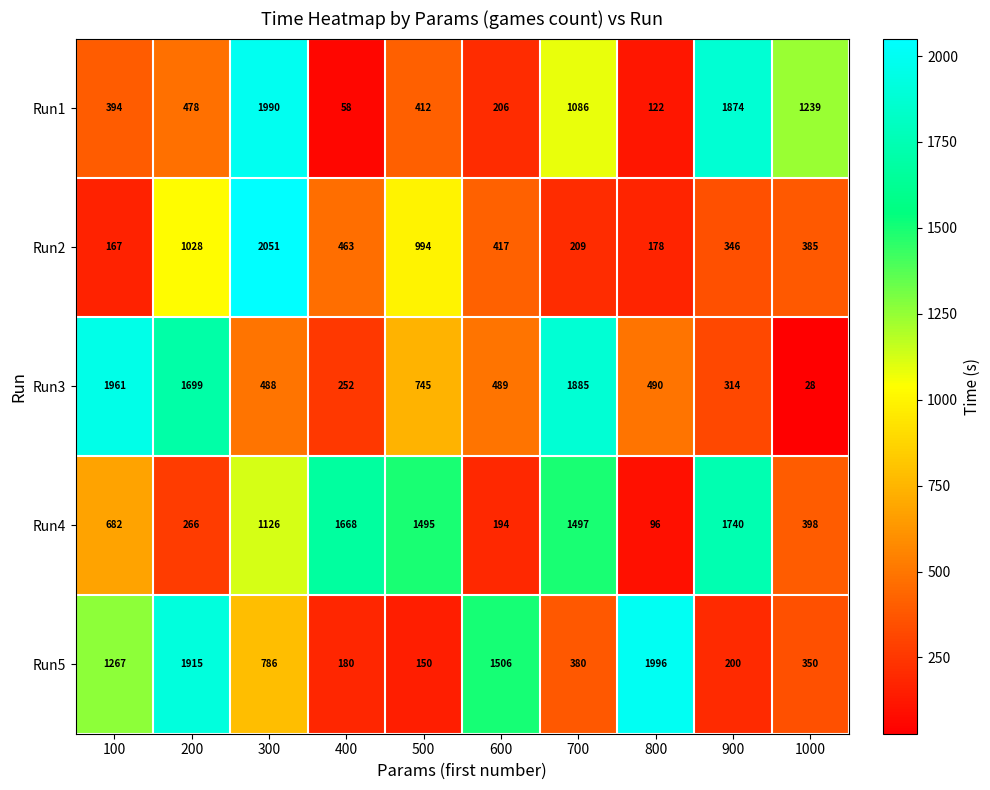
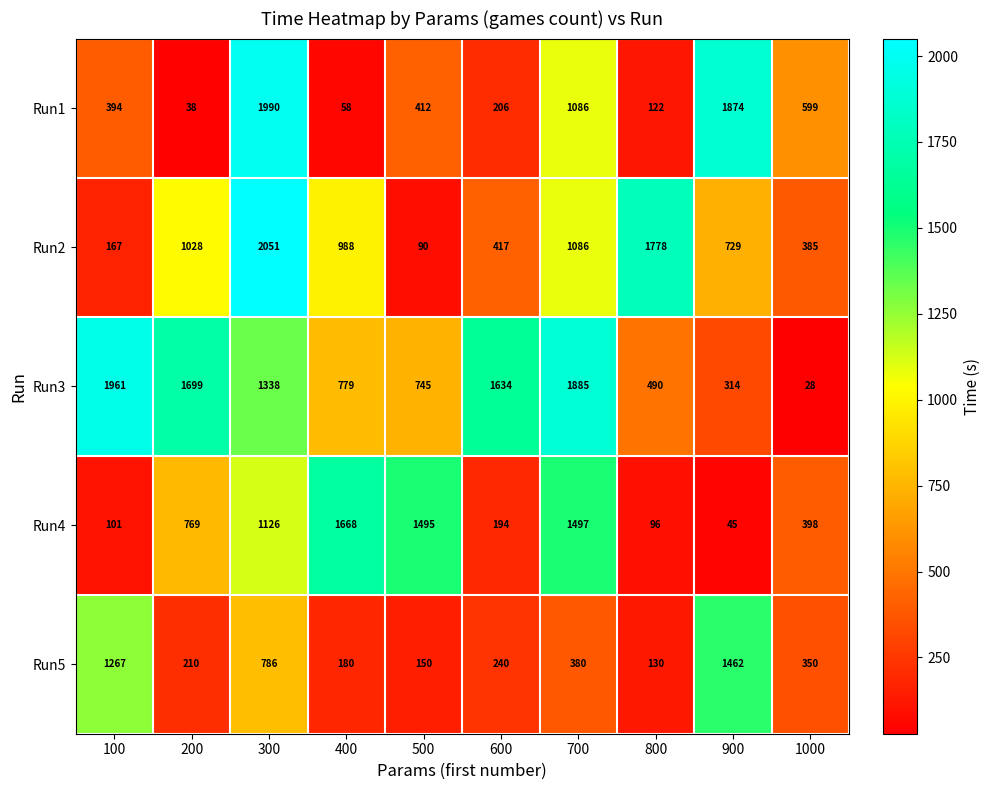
Run1, 200: 478 -> 38
Run1, 1000: 1239 -> 599
Run2, 400: 463 -> 988
Run2, 500: 994 -> 90
Run2, 700: 209 -> 1086
Run2, 800: 178 -> 1778
Run2, 900: 346 -> 729
Run3, 300: 488 -> 1338
Run3, 400: 252 -> 779
Run3, 600: 489 -> 1634
Run4, 100: 682 -> 101
Run4, 200: 266 -> 769
Run4, 900: 1740 -> 45
Run5, 200: 1915 -> 210
Run5, 600: 1506 -> 240
Run5, 800: 1996 -> 130
Run5, 900: 200 -> 1462
